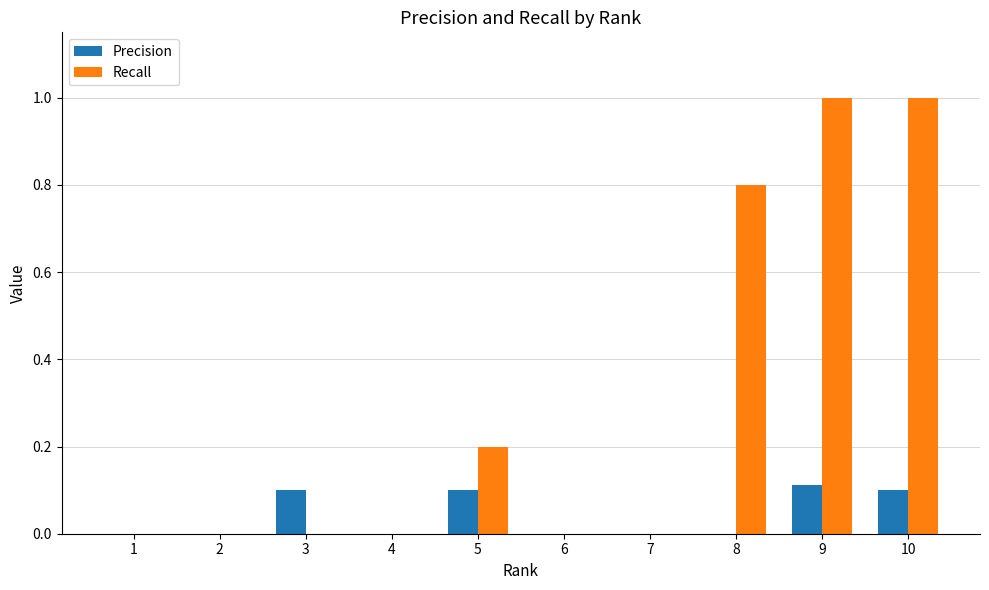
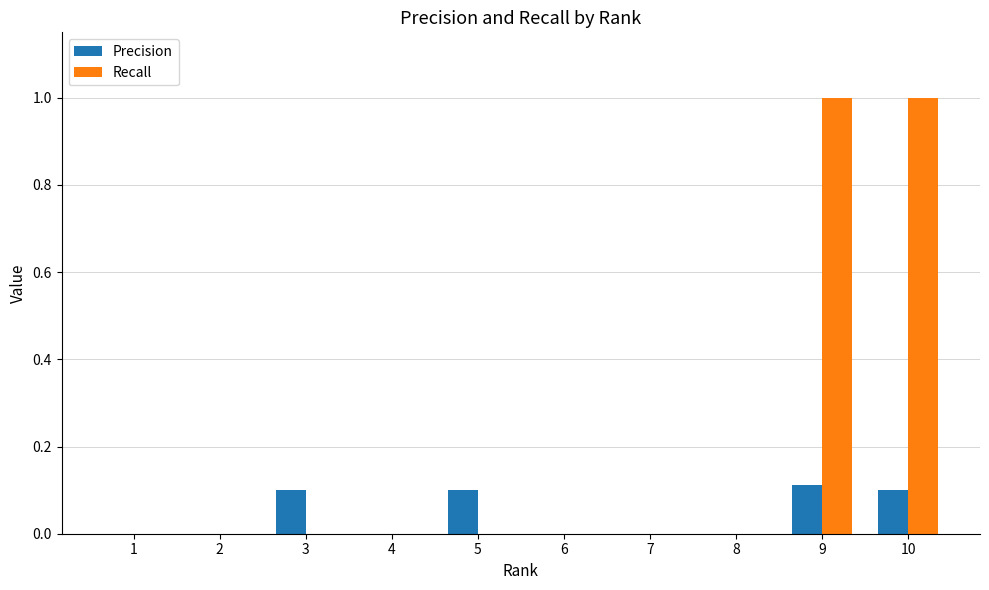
Recall, 5: 0.2 -> 0.0
Recall, 8: 0.8 -> 0.0
